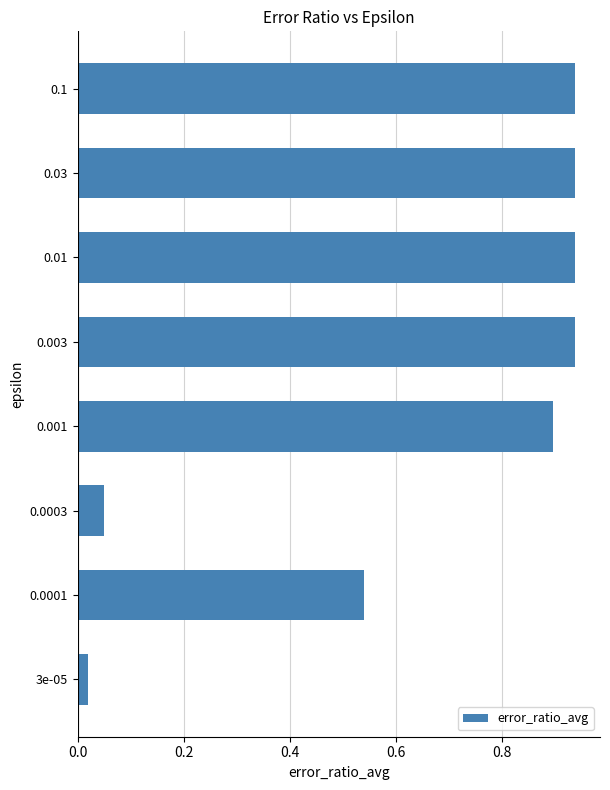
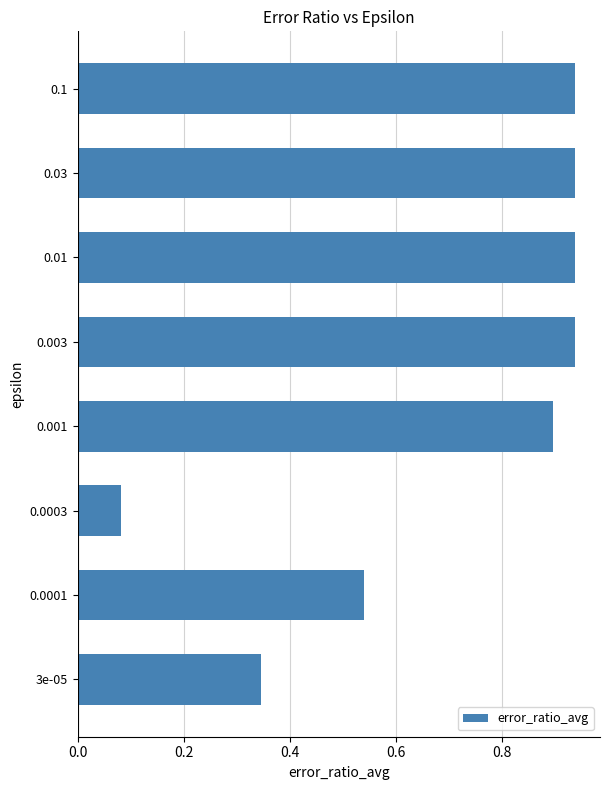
0.0003: 0.05 -> 0.08
3e-05: 0.02 -> 0.35
